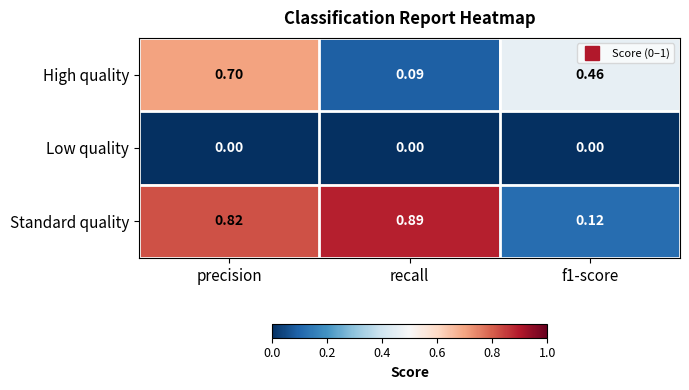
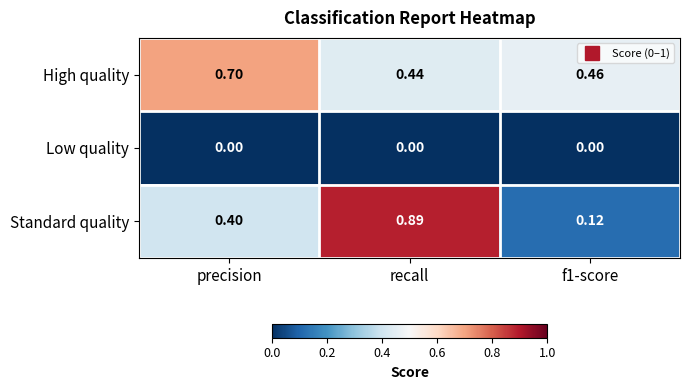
High quality, recall: 0.09 -> 0.44
Standard quality, precision: 0.82 -> 0.40
